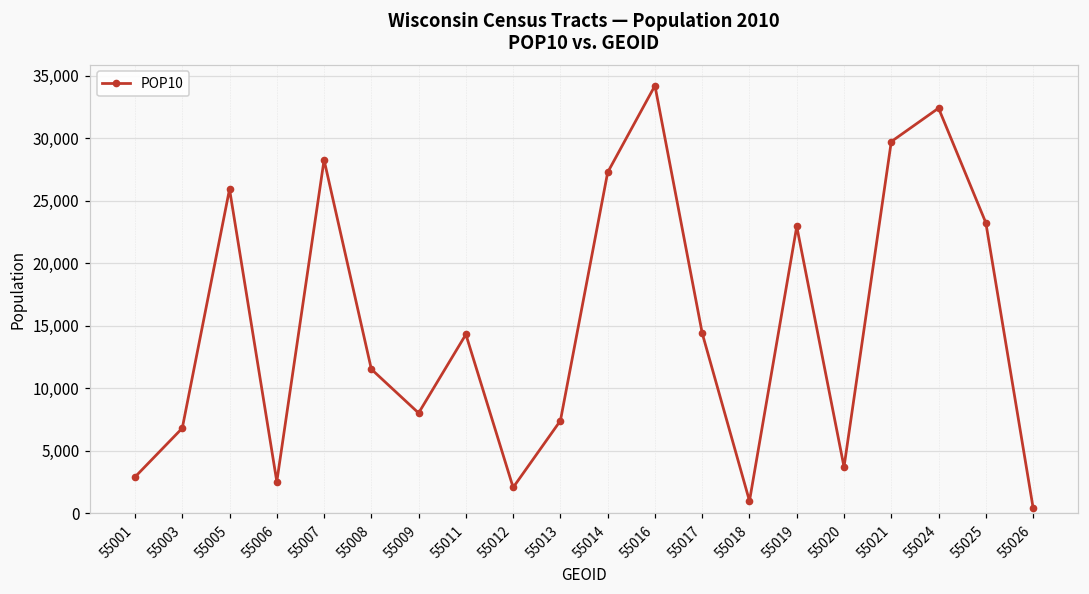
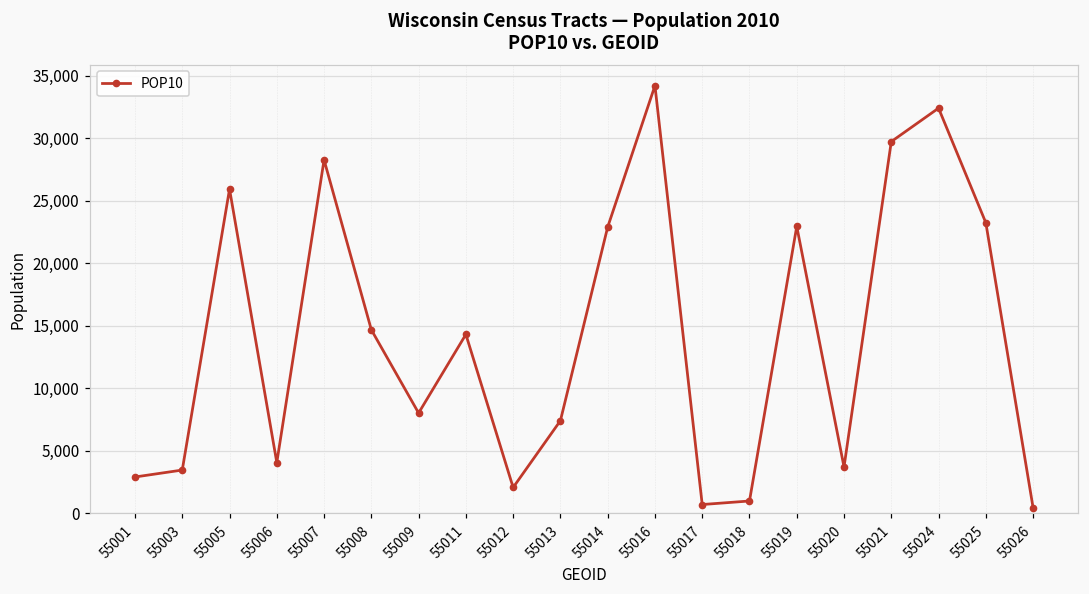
55003: 6,800 -> 3,500
55006: 2,500 -> 4,100
55008: 11,500 -> 14,700
55014: 27,300 -> 22,900
55017: 14,400 -> 700
